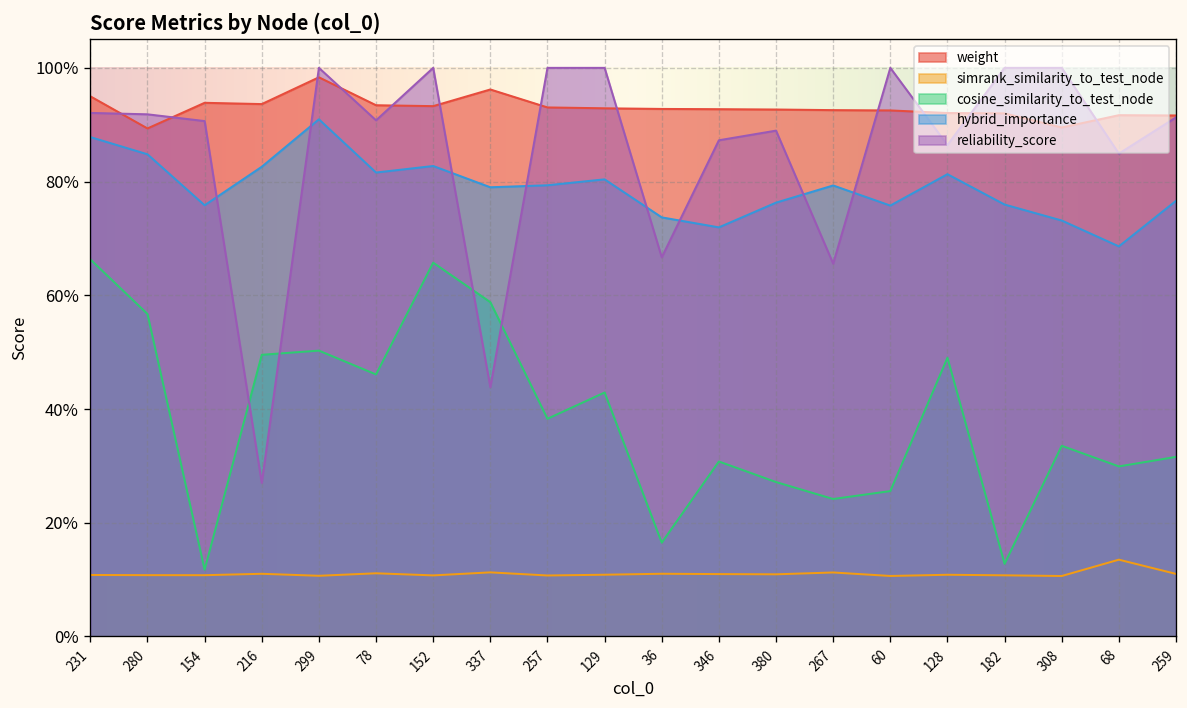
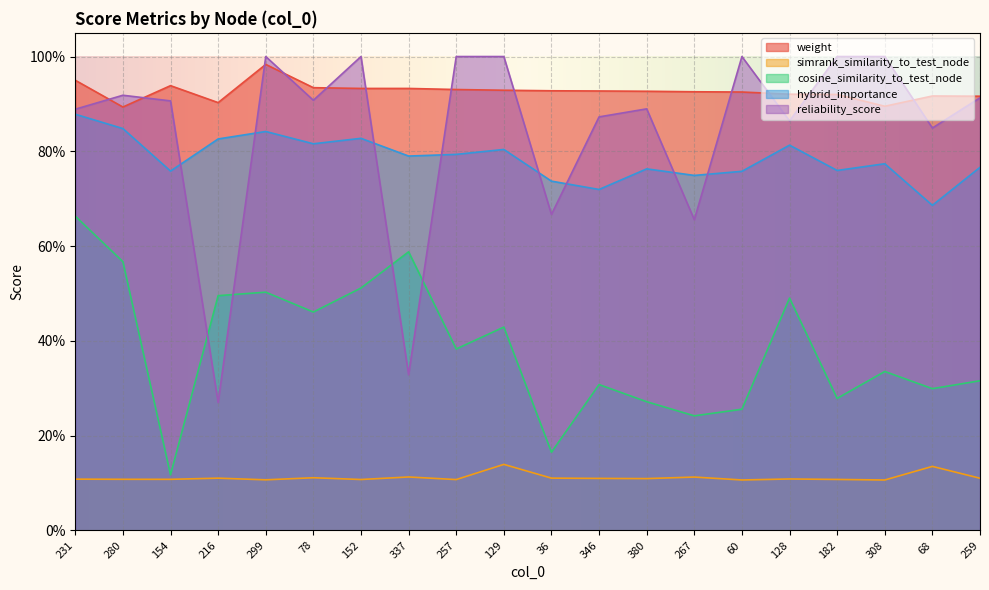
reliability_score, 231: 92% -> 89%
weight, 216: 94% -> 90%
hybrid_importance, 299: 91% -> 84%
cosine_similarity_to_test_node, 152: 66% -> 51%
weight, 337: 96% -> 93%
reliability_score, 337: 44% -> 33%
simrank_similarity_to_test_node, 129: 11% -> 14%
hybrid_importance, 267: 79% -> 75%
cosine_similarity_to_test_node, 182: 13% -> 28%
hybrid_importance, 308: 73% -> 77%
